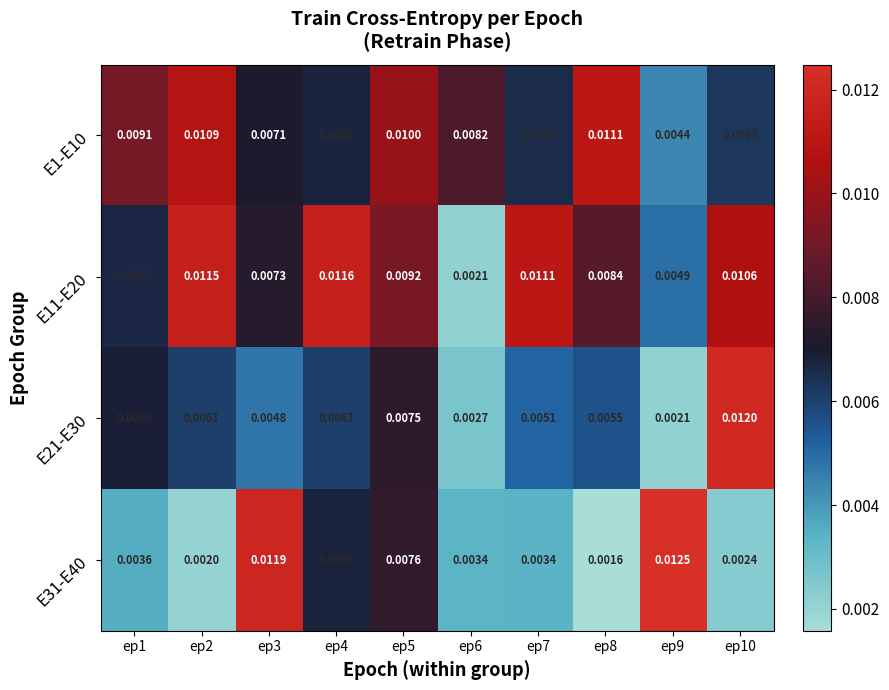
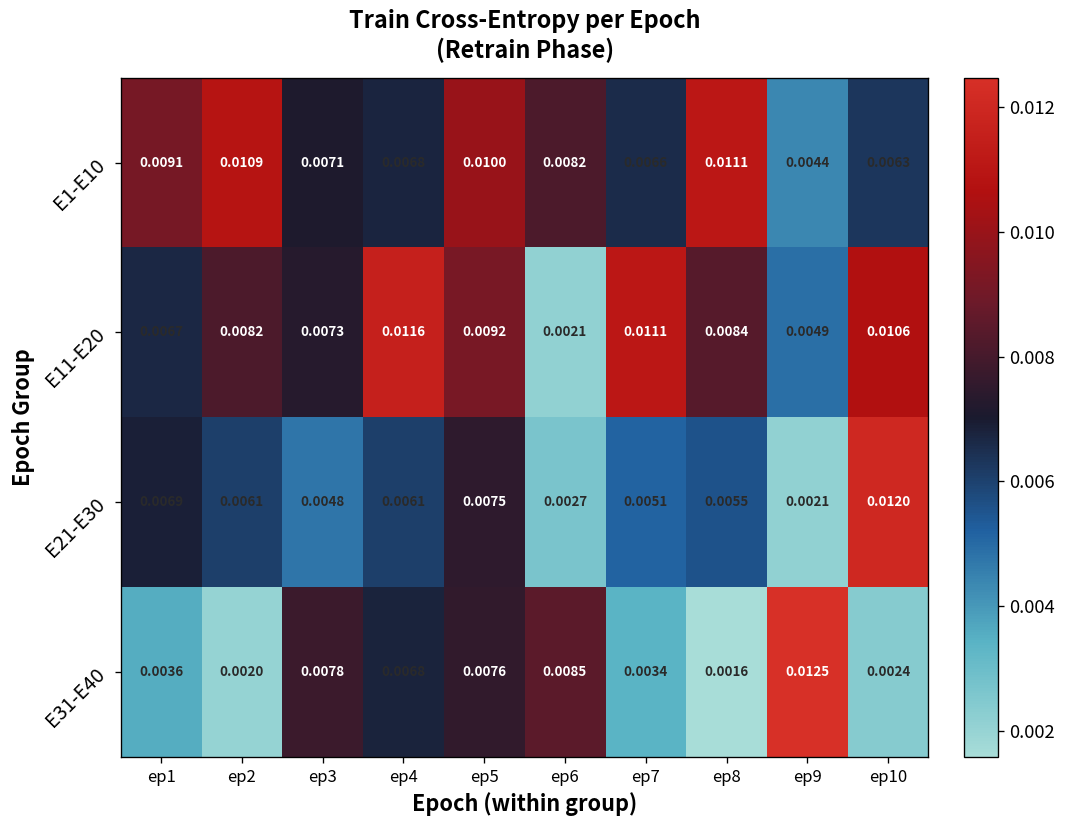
E11-E20, ep2: 0.0115 -> 0.0082
E31-E40, ep3: 0.0119 -> 0.0078
E31-E40, ep6: 0.0034 -> 0.0085
